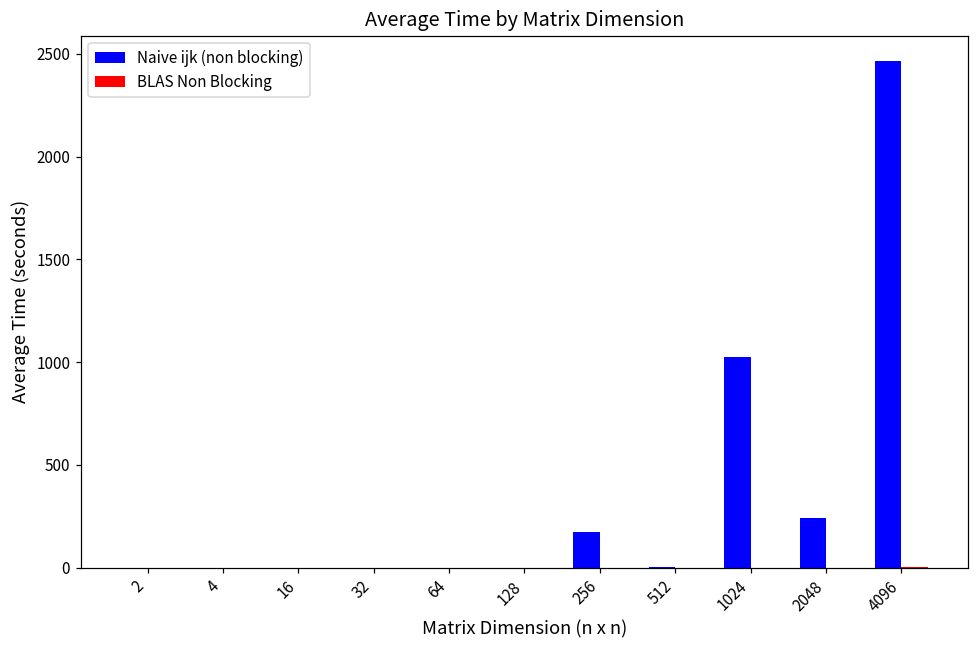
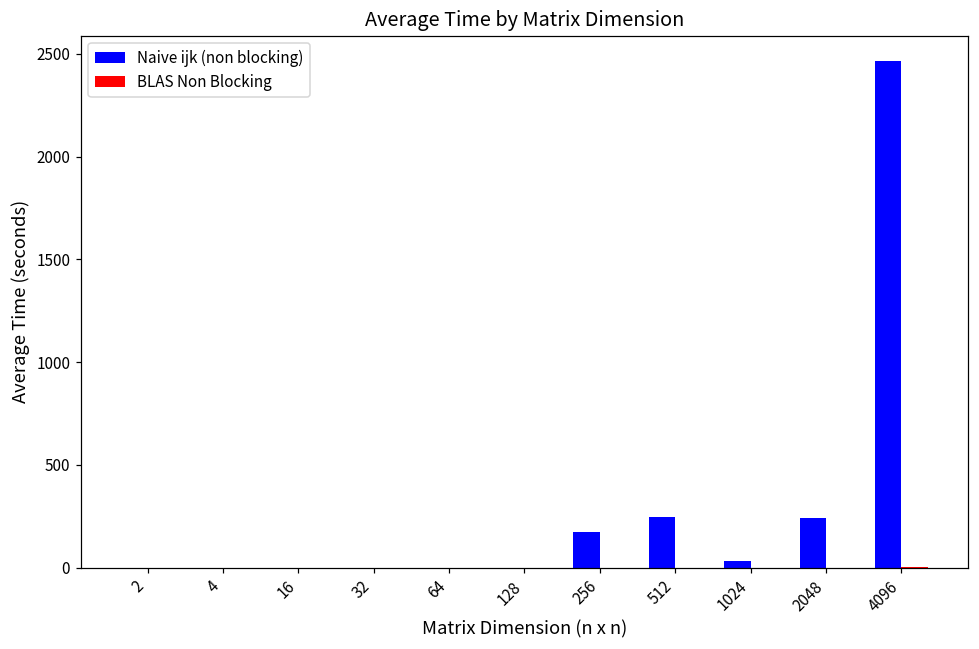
Naive ijk (non blocking), 512: 0 -> 240
Naive ijk (non blocking), 1024: 1020 -> 30
